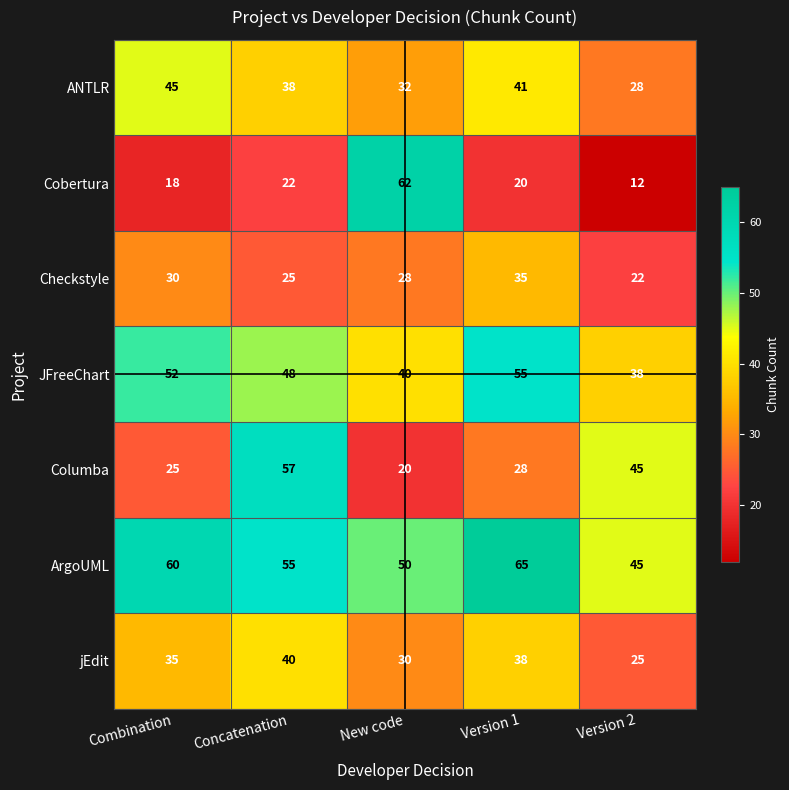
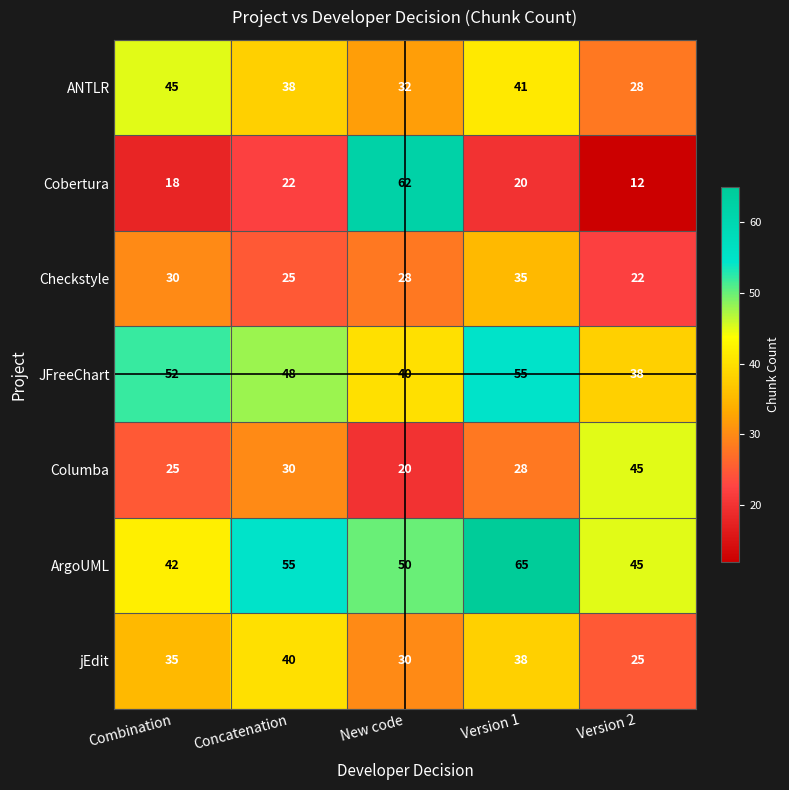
Columba, Concatenation: 57 -> 30
ArgoUML, Combination: 60 -> 42
